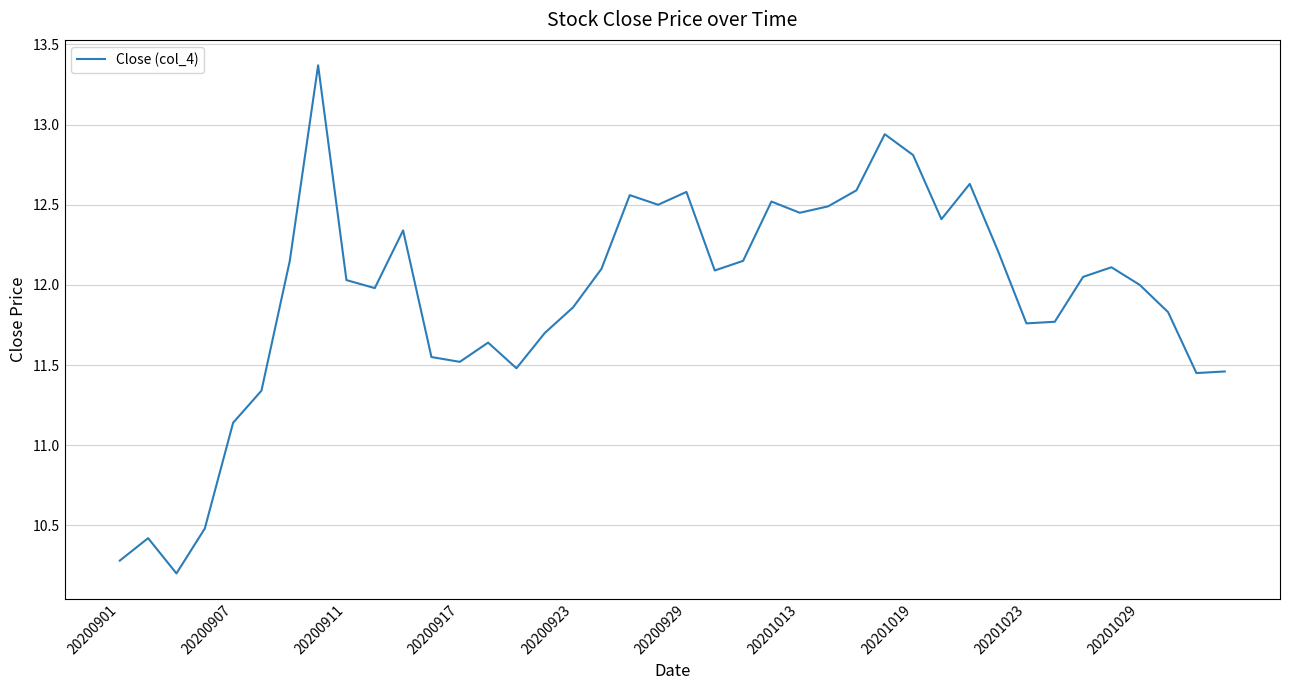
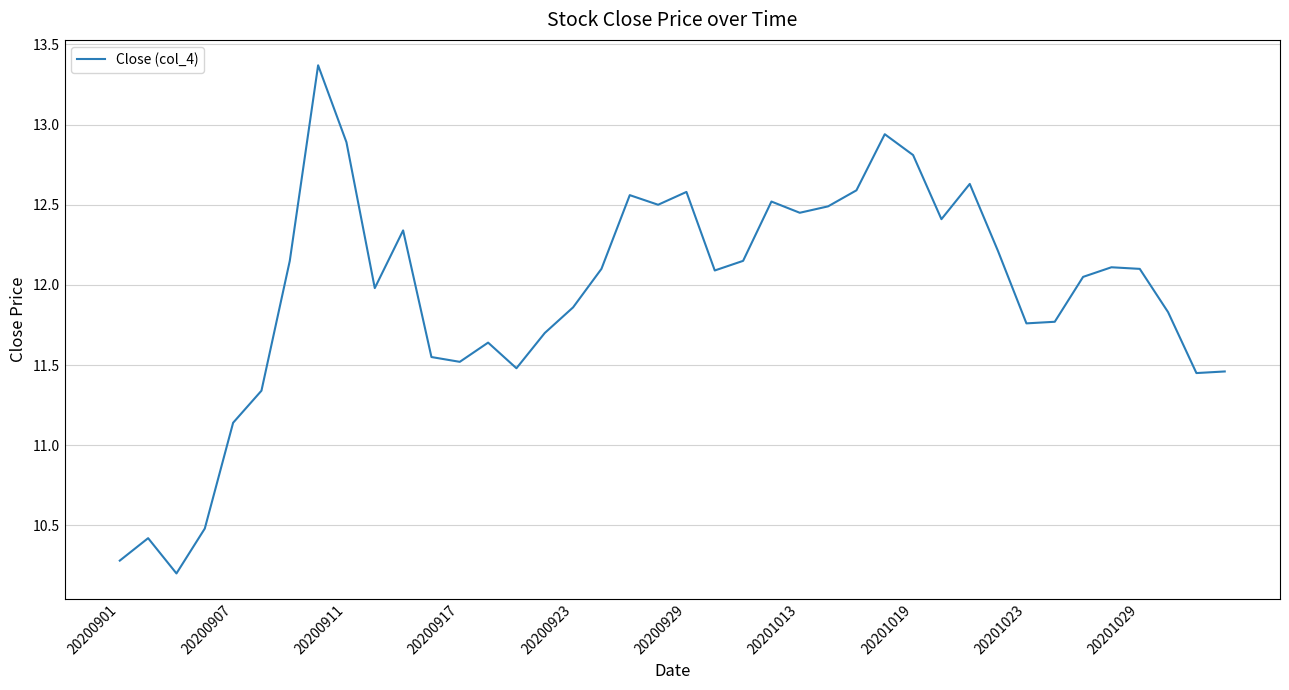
20200911: 12.03 -> 12.89
20201029: 12.0 -> 12.1
